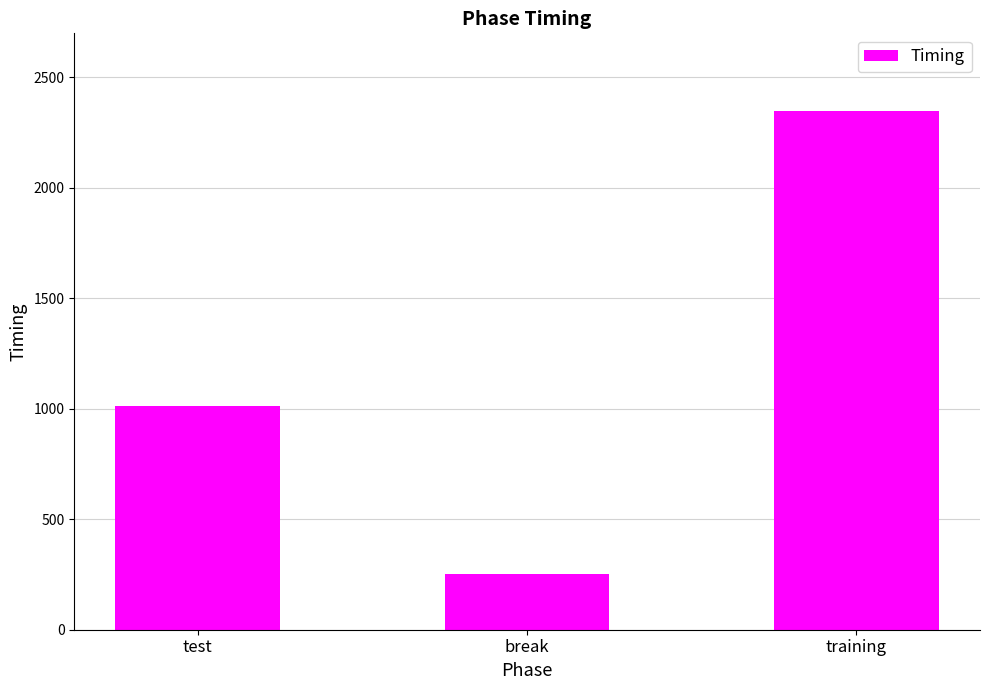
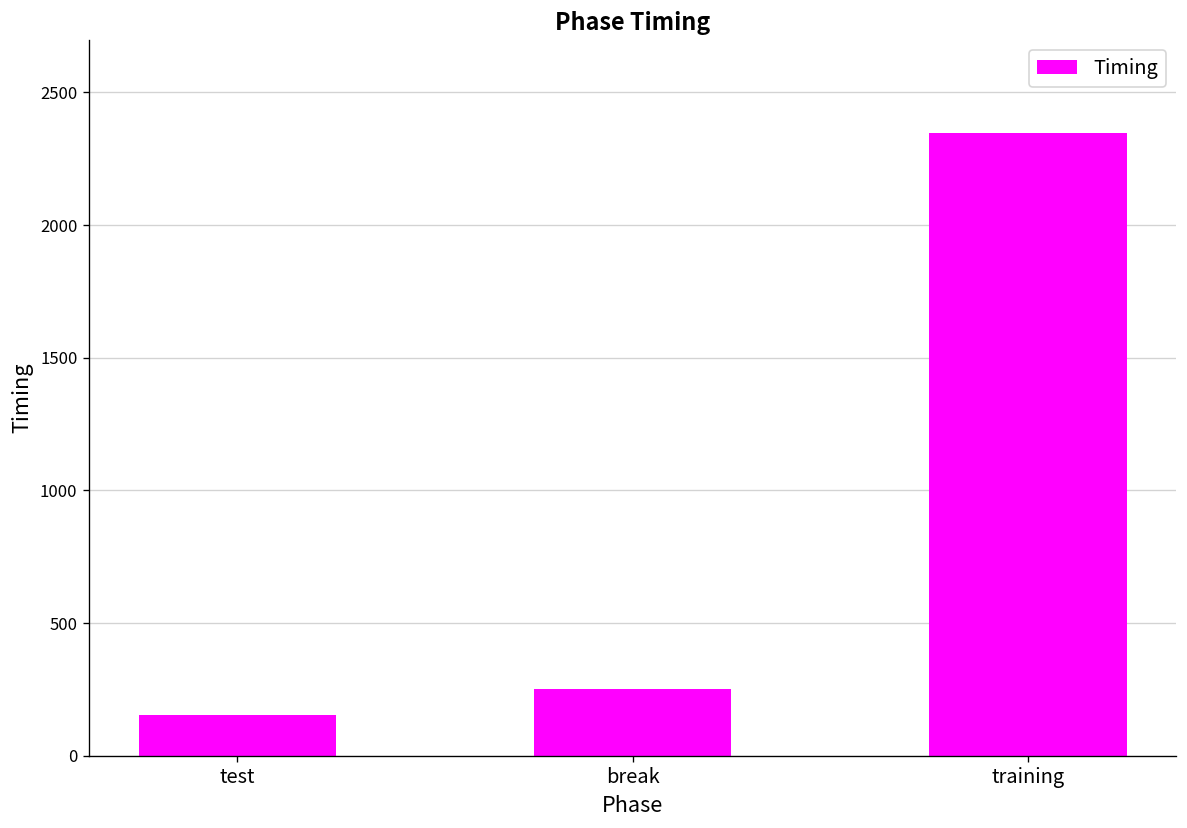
test: 1010 -> 160
